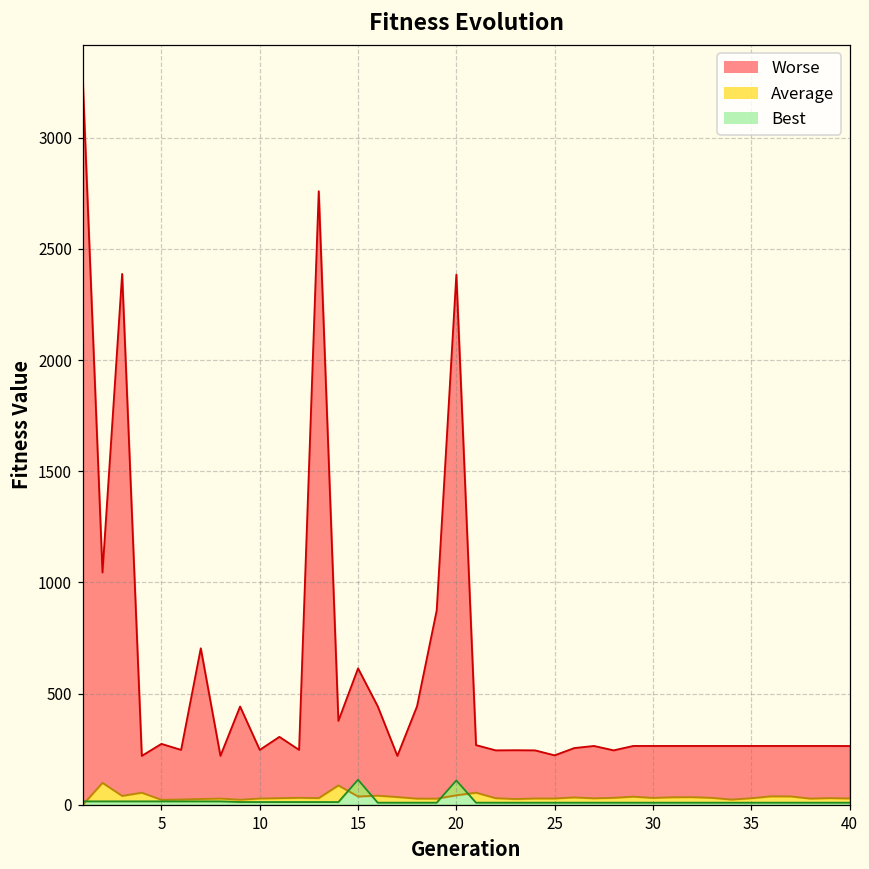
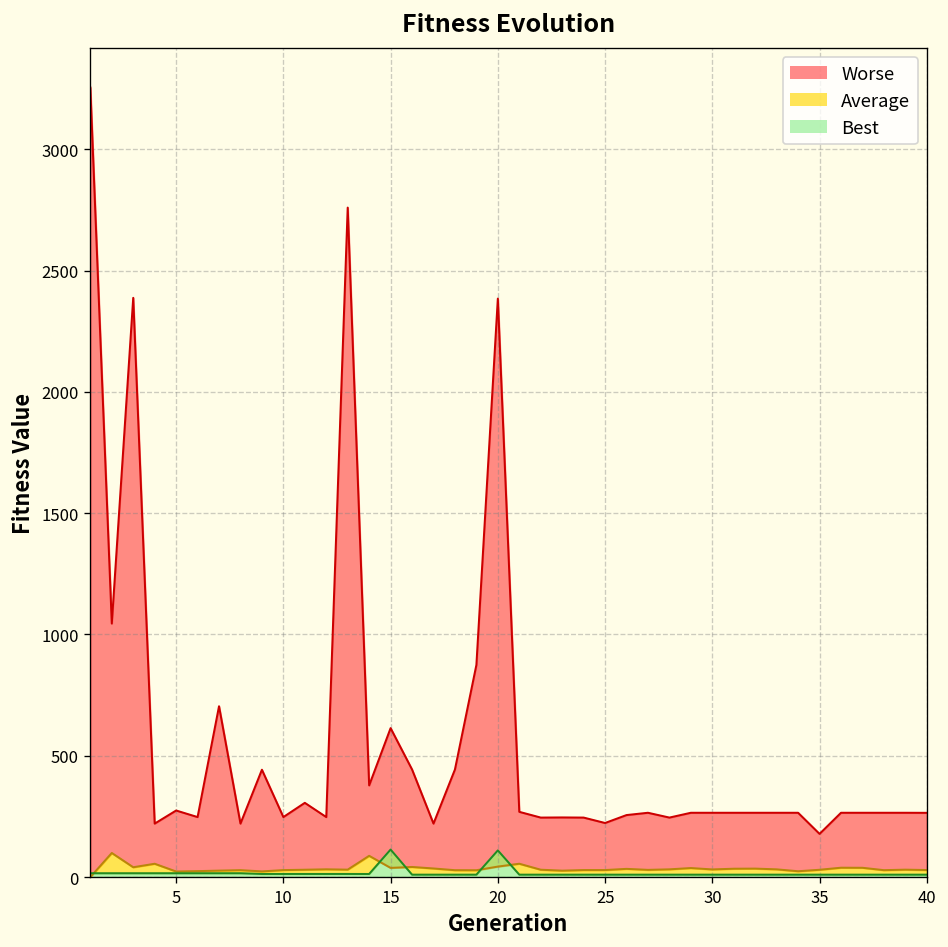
Worse, 35: 270 -> 180
